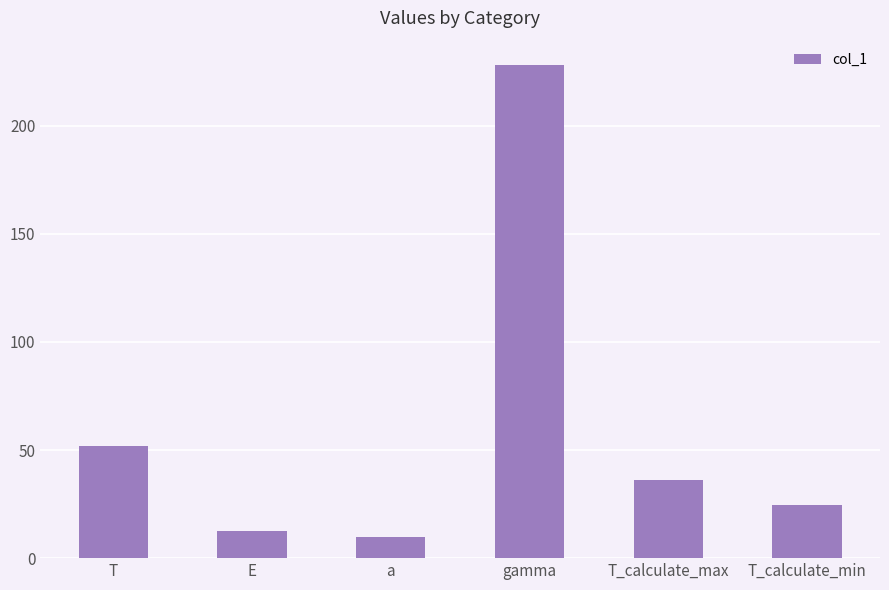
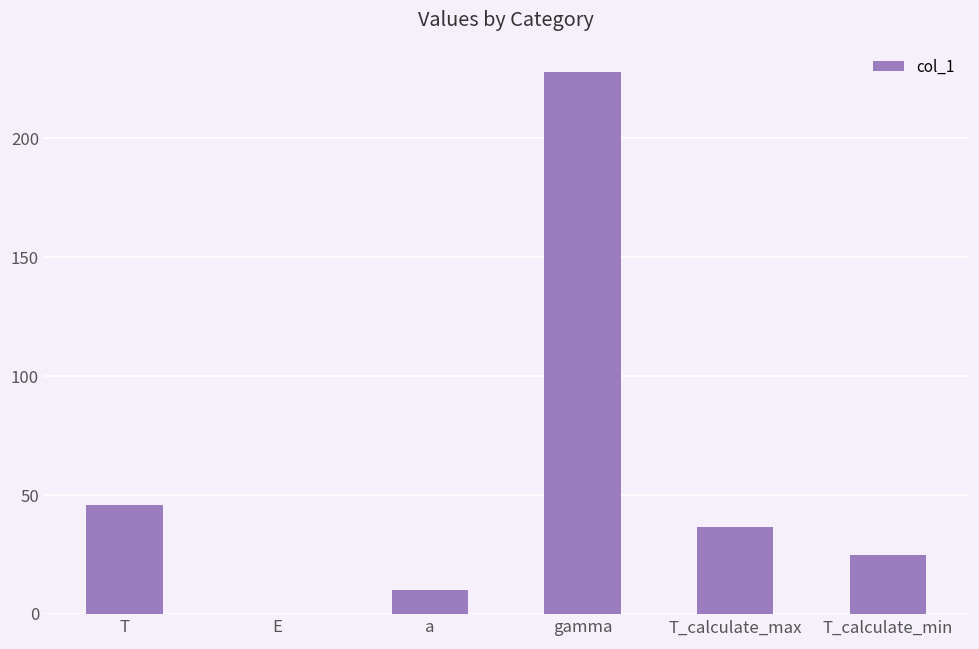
T: 52 -> 46
E: 12 -> 0
